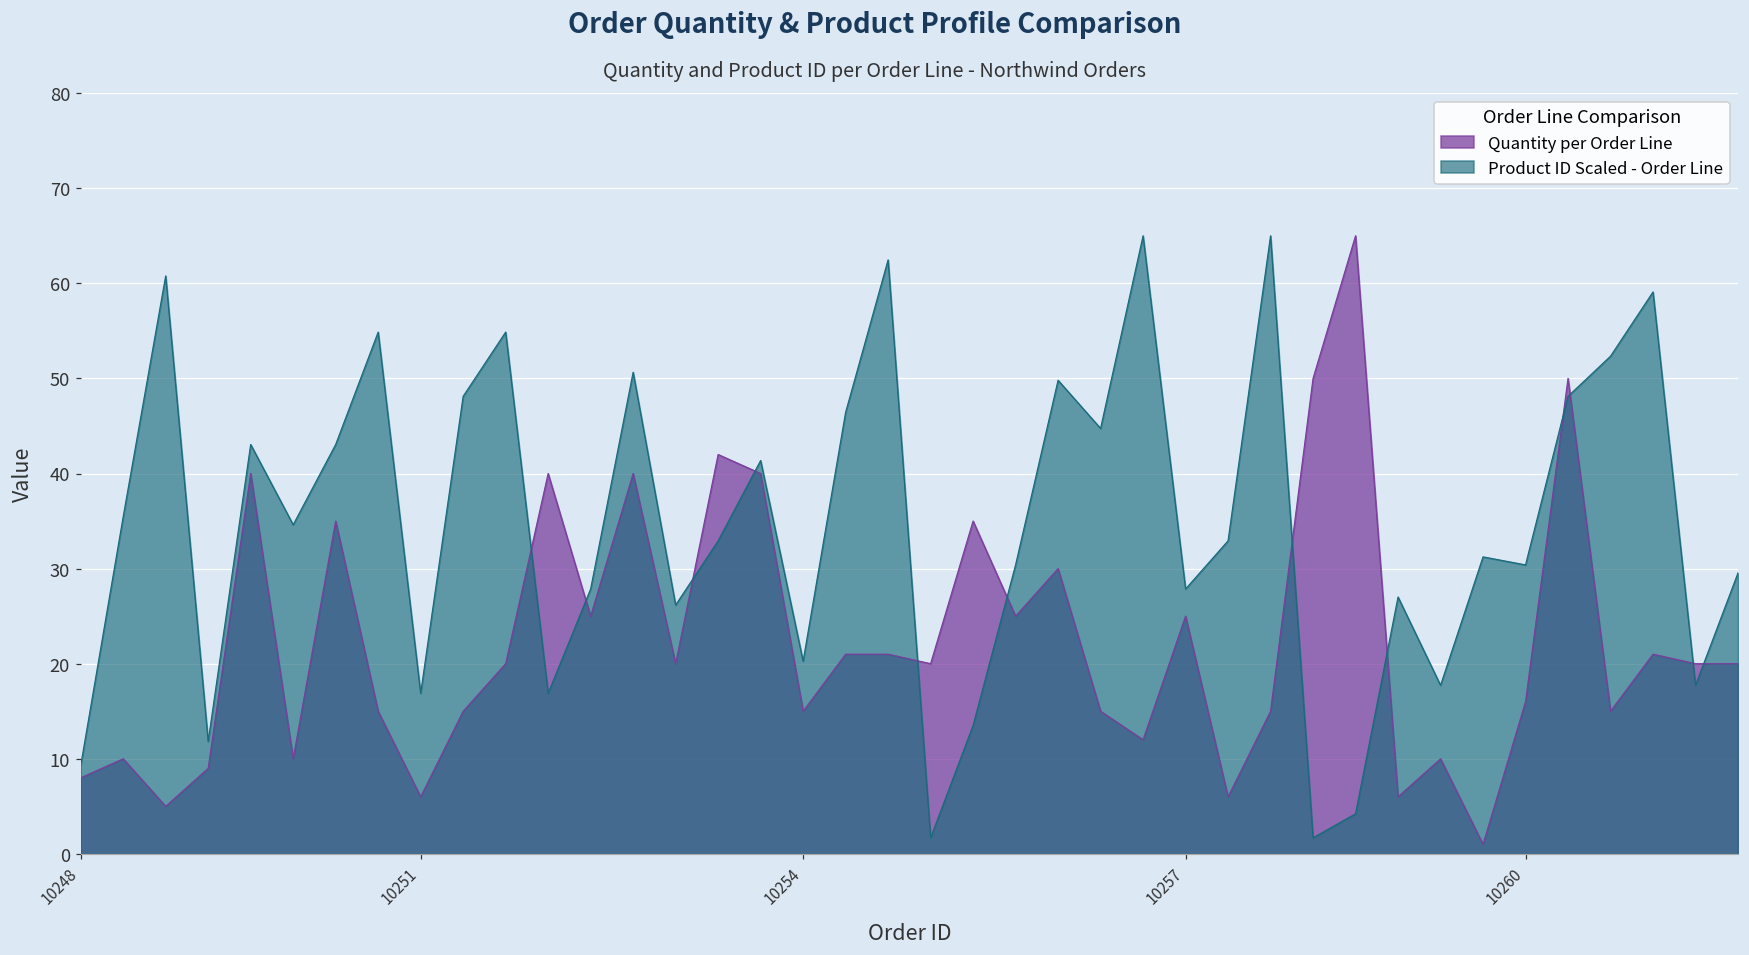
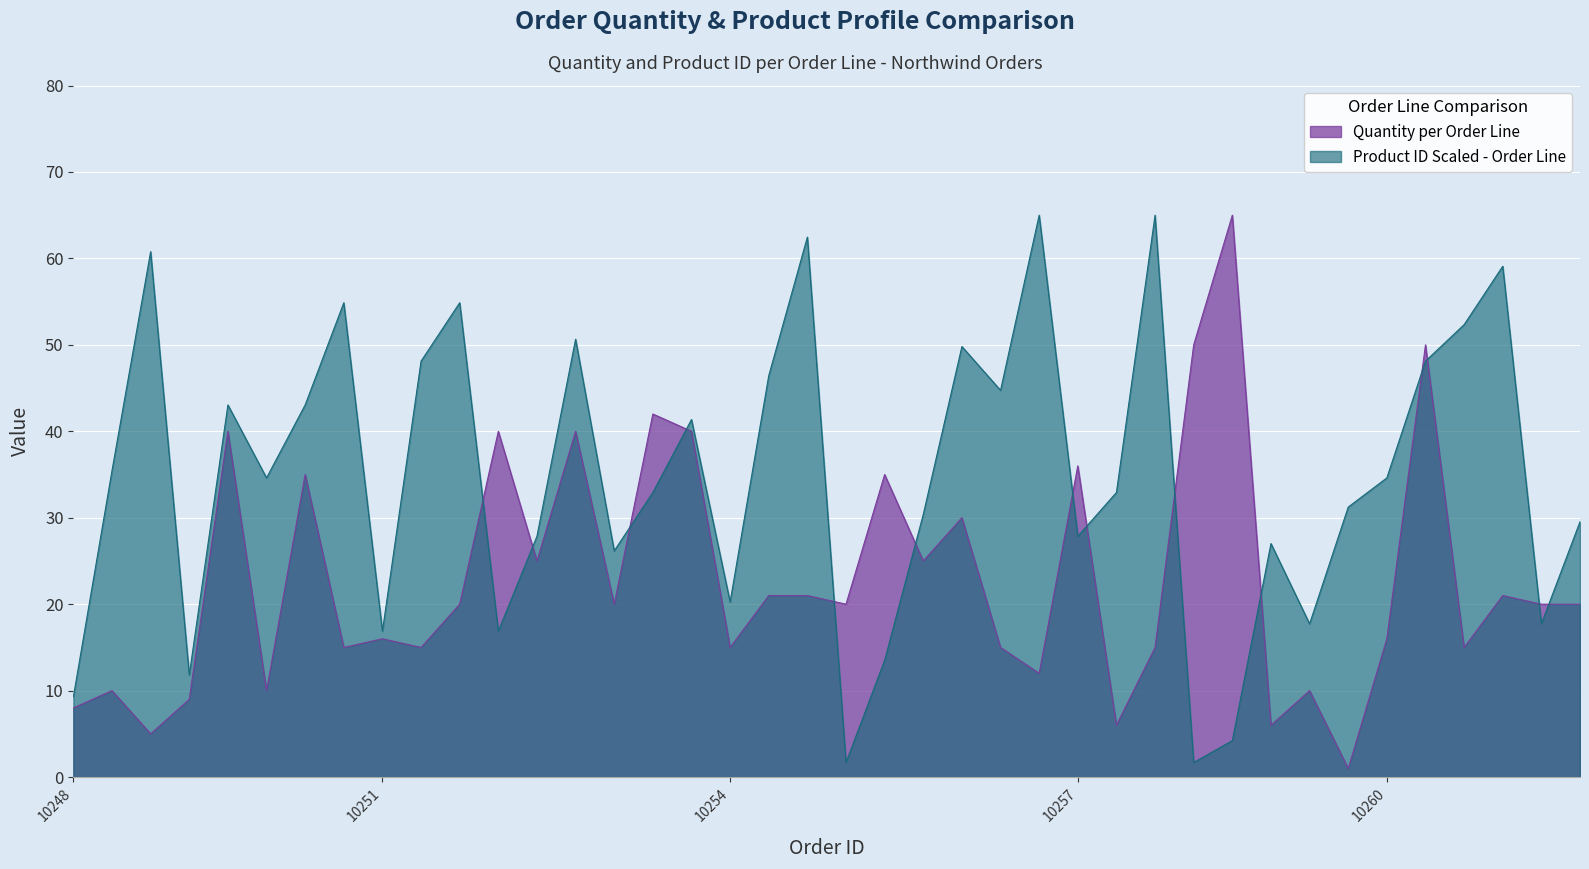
Quantity per Order Line, 10251: 6 -> 16
Quantity per Order Line, 10257: 25 -> 36
Product ID Scaled - Order Line, 10260: 30 -> 35
